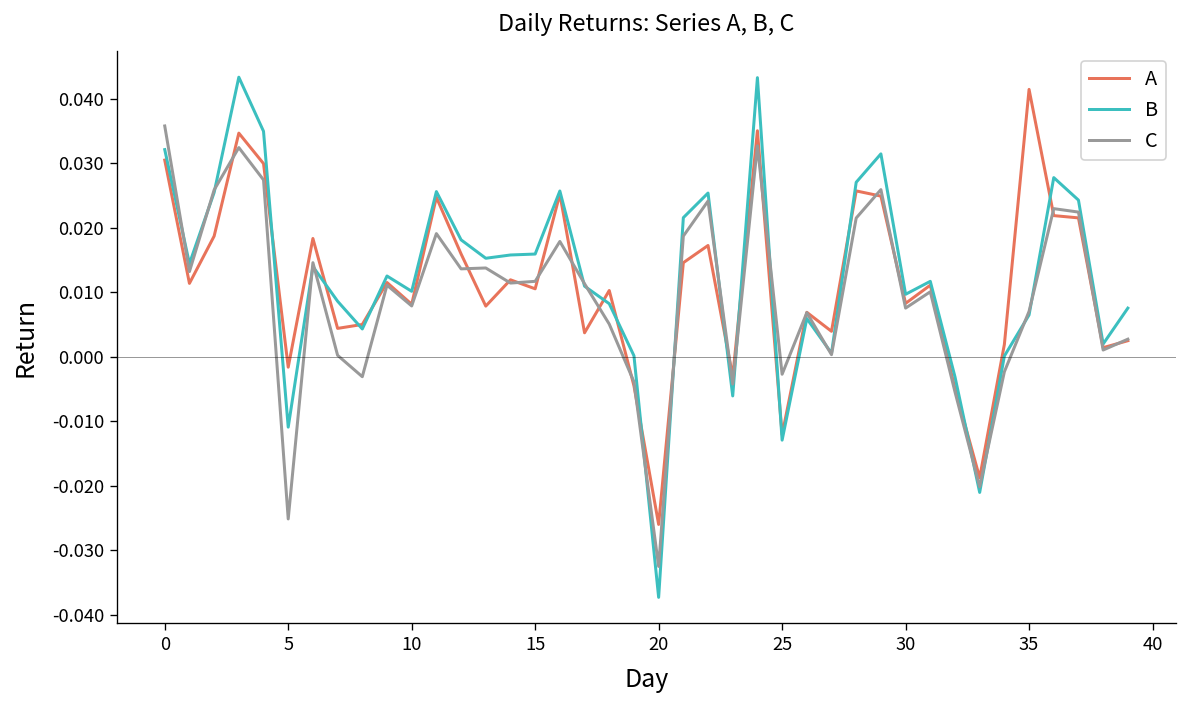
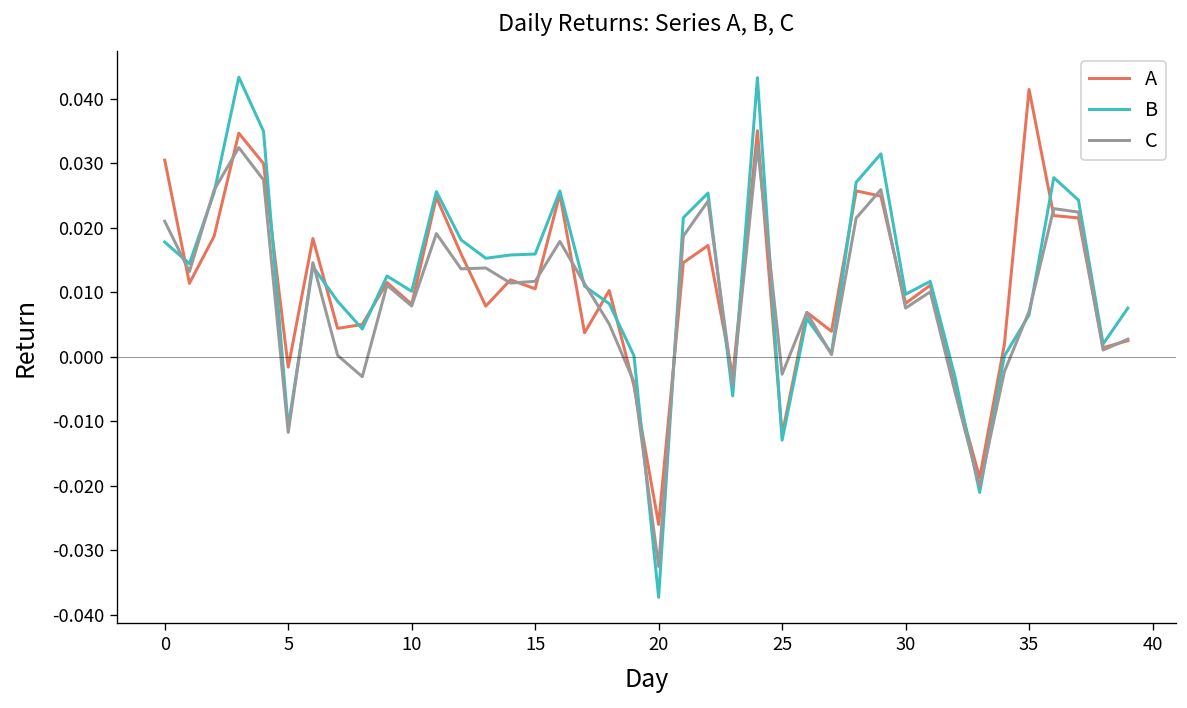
B, 0: 0.032 -> 0.018
C, 0: 0.036 -> 0.021
C, 5: -0.025 -> -0.012
